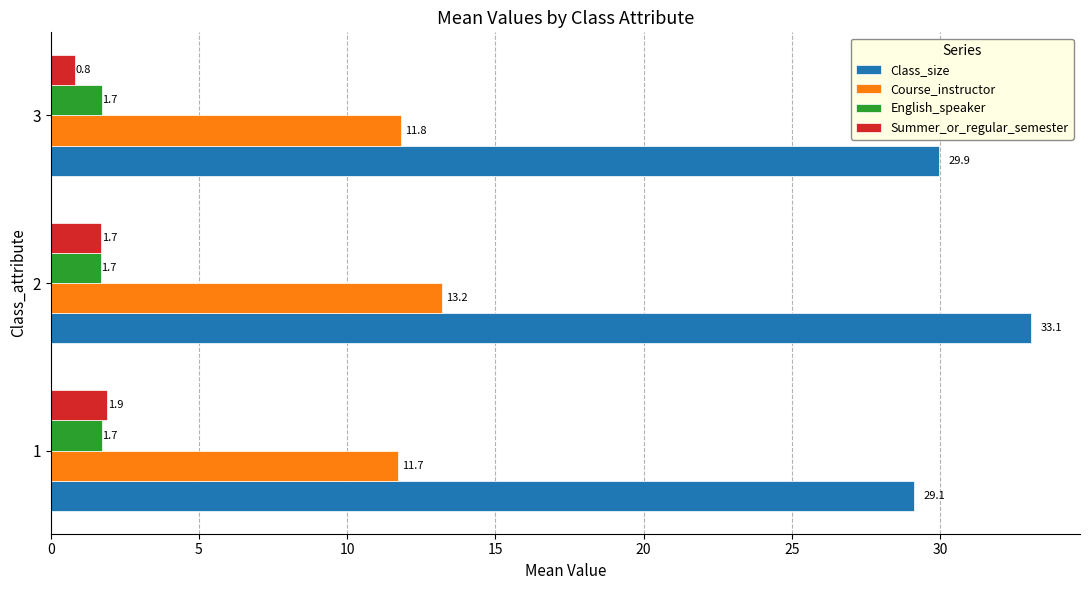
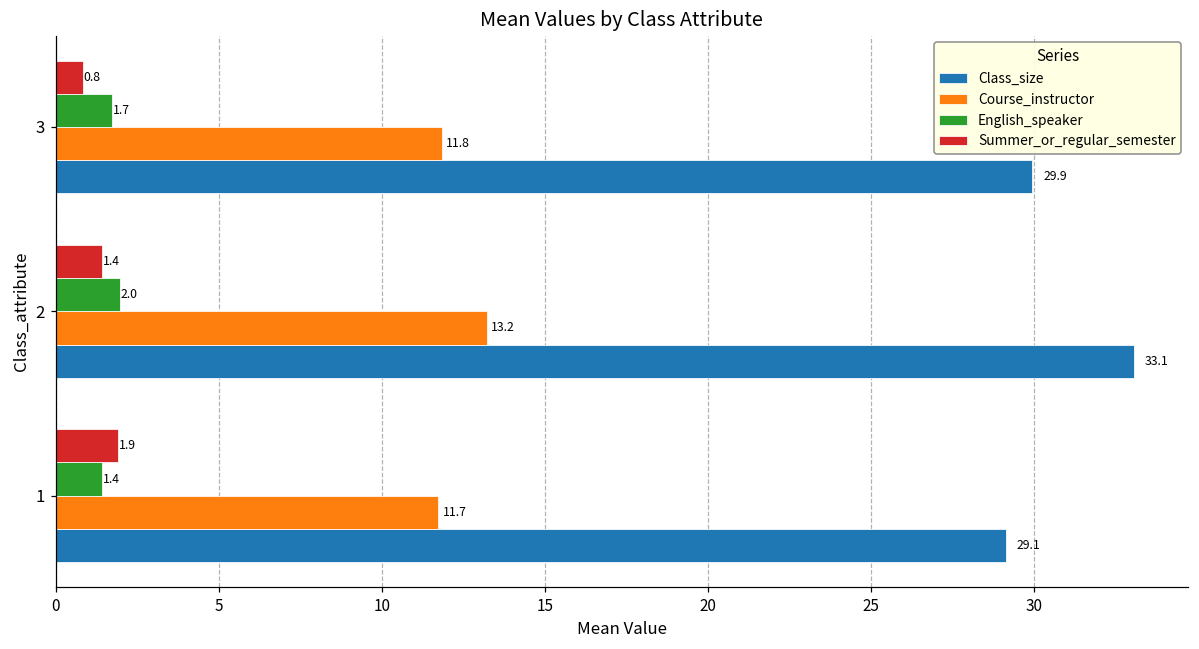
Summer_or_regular_semester, 2: 1.7 -> 1.4
English_speaker, 2: 1.7 -> 2.0
English_speaker, 1: 1.7 -> 1.4
